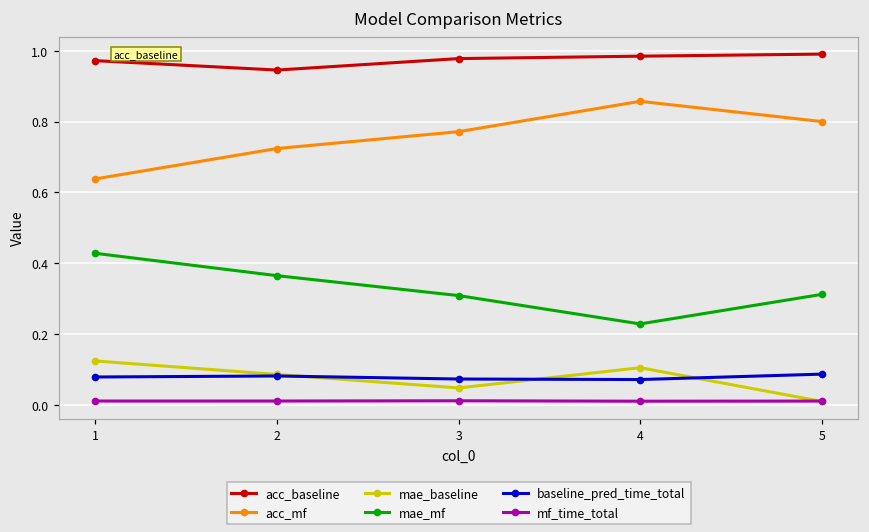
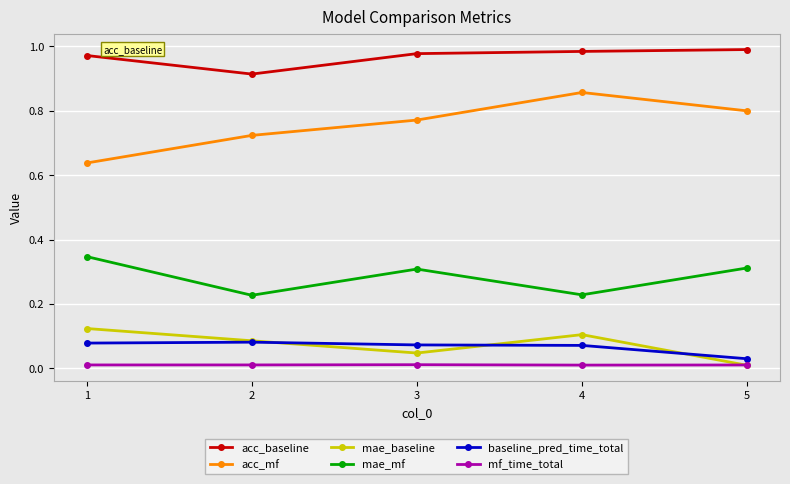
mae_mf, 1: 0.43 -> 0.35
acc_baseline, 2: 0.95 -> 0.91
mae_mf, 2: 0.36 -> 0.23
baseline_pred_time_total, 5: 0.09 -> 0.03
